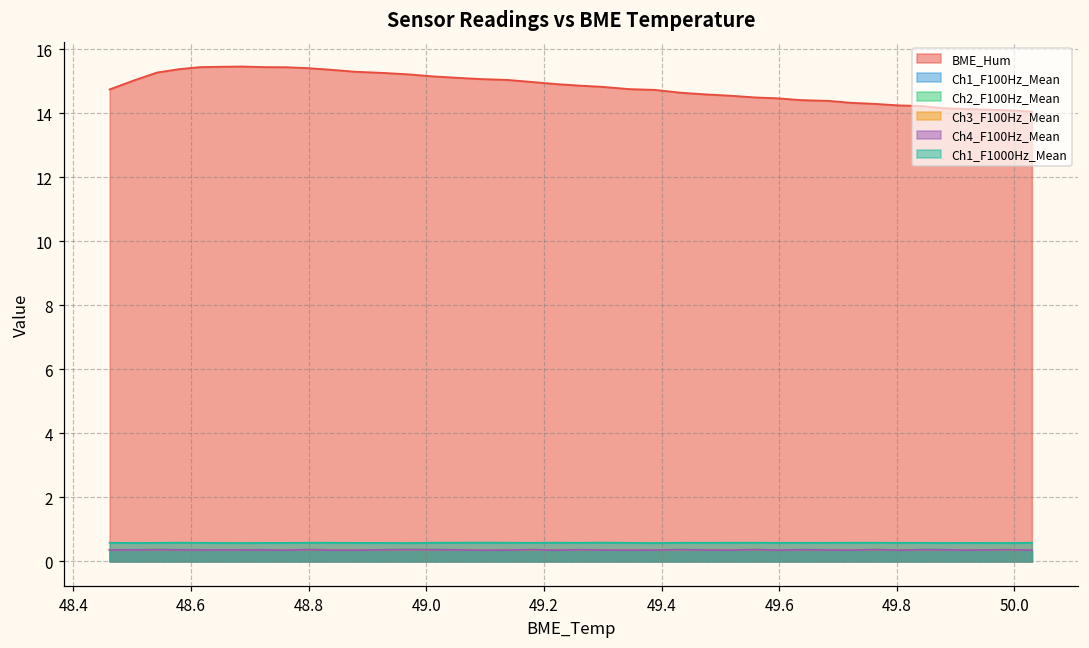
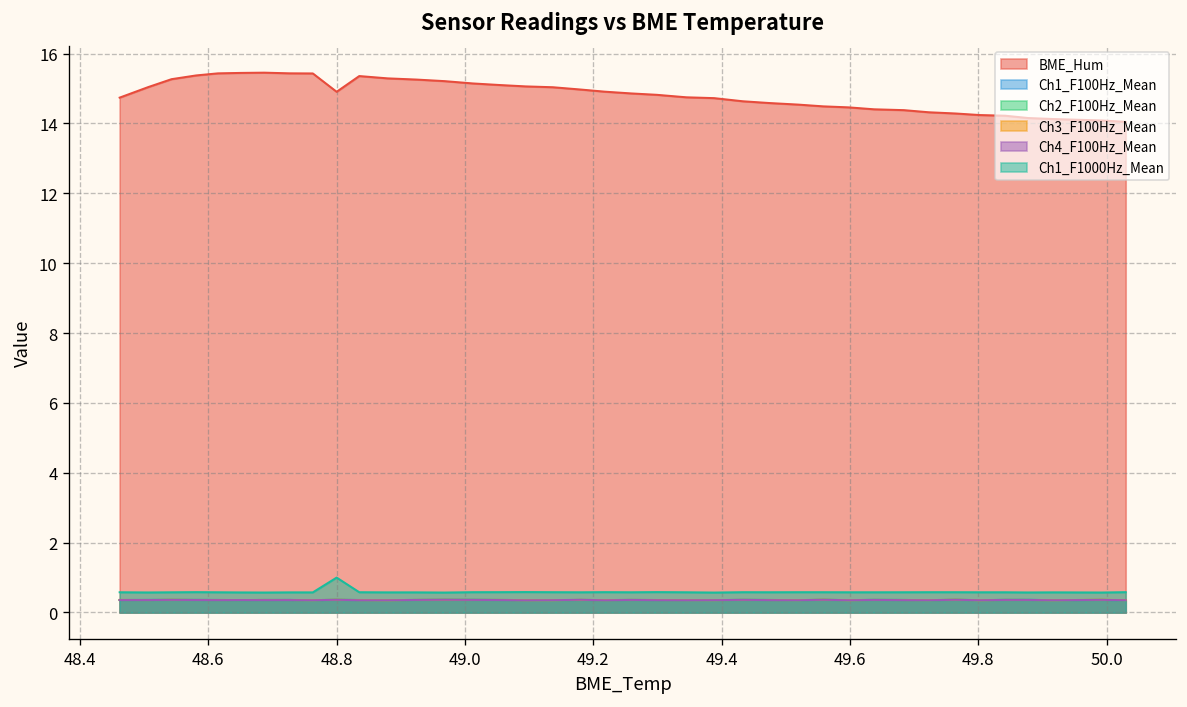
BME_Hum, 48.8: 15.4 -> 14.9
Ch1_F1000Hz_Mean, 48.8: 0.6 -> 1.0
